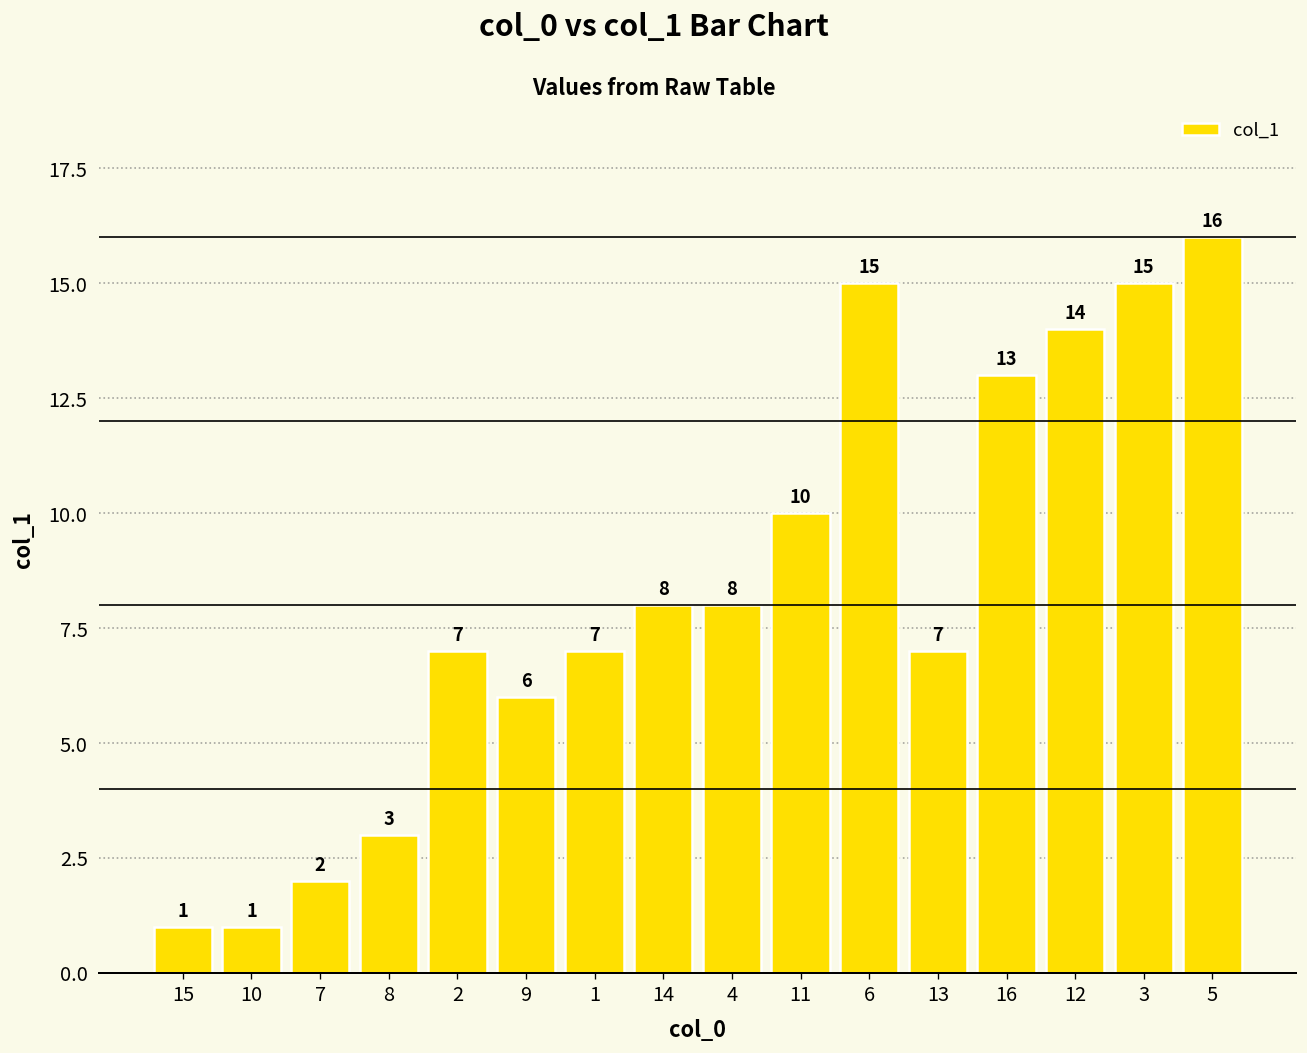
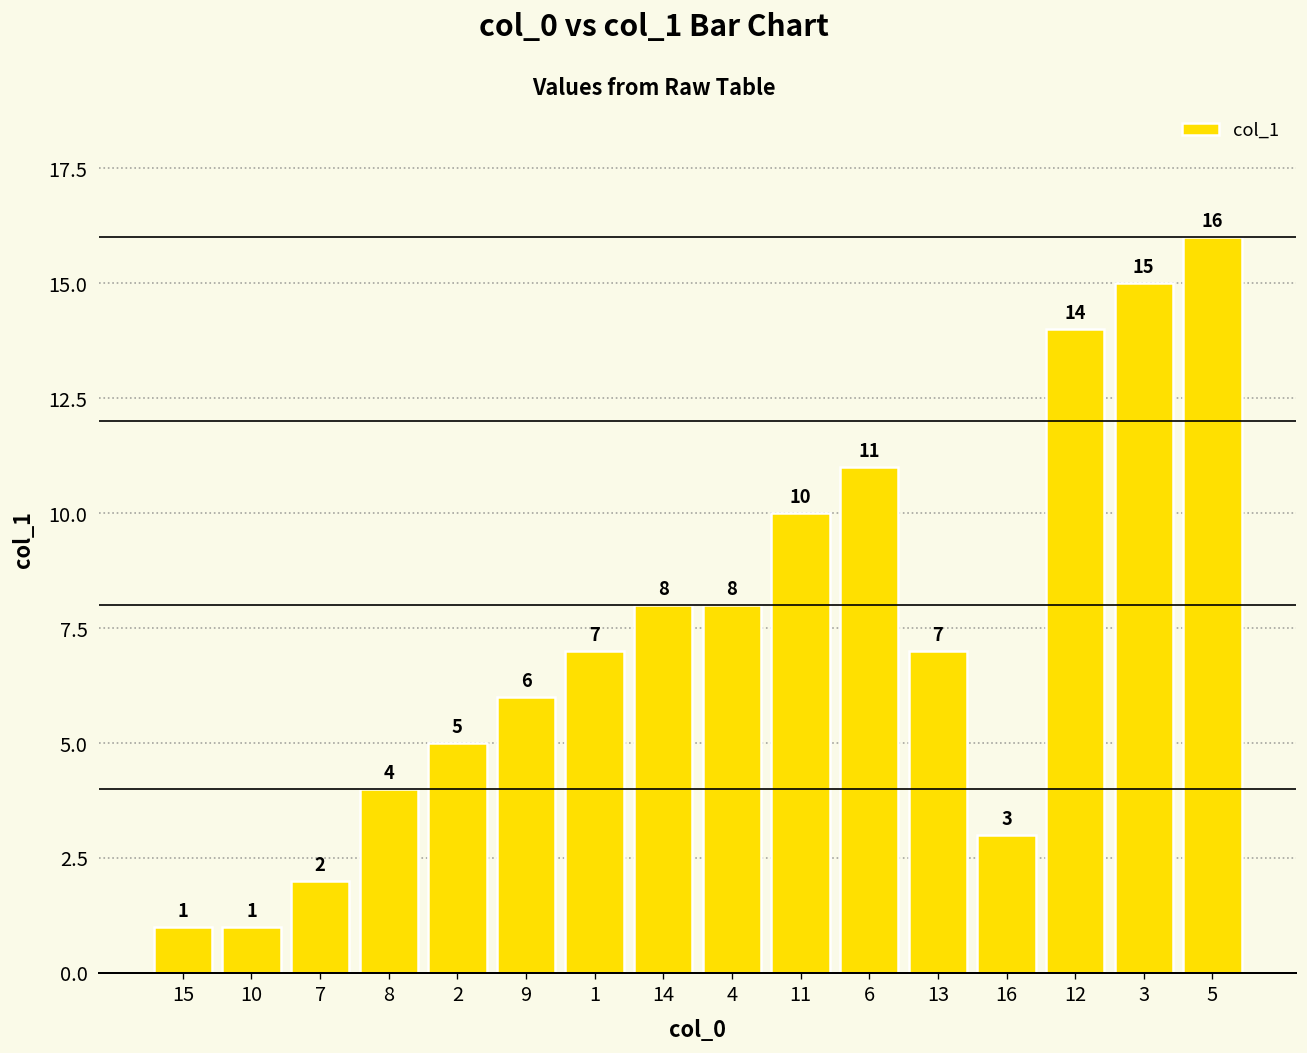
8: 3 -> 4
2: 7 -> 5
6: 15 -> 11
16: 13 -> 3
